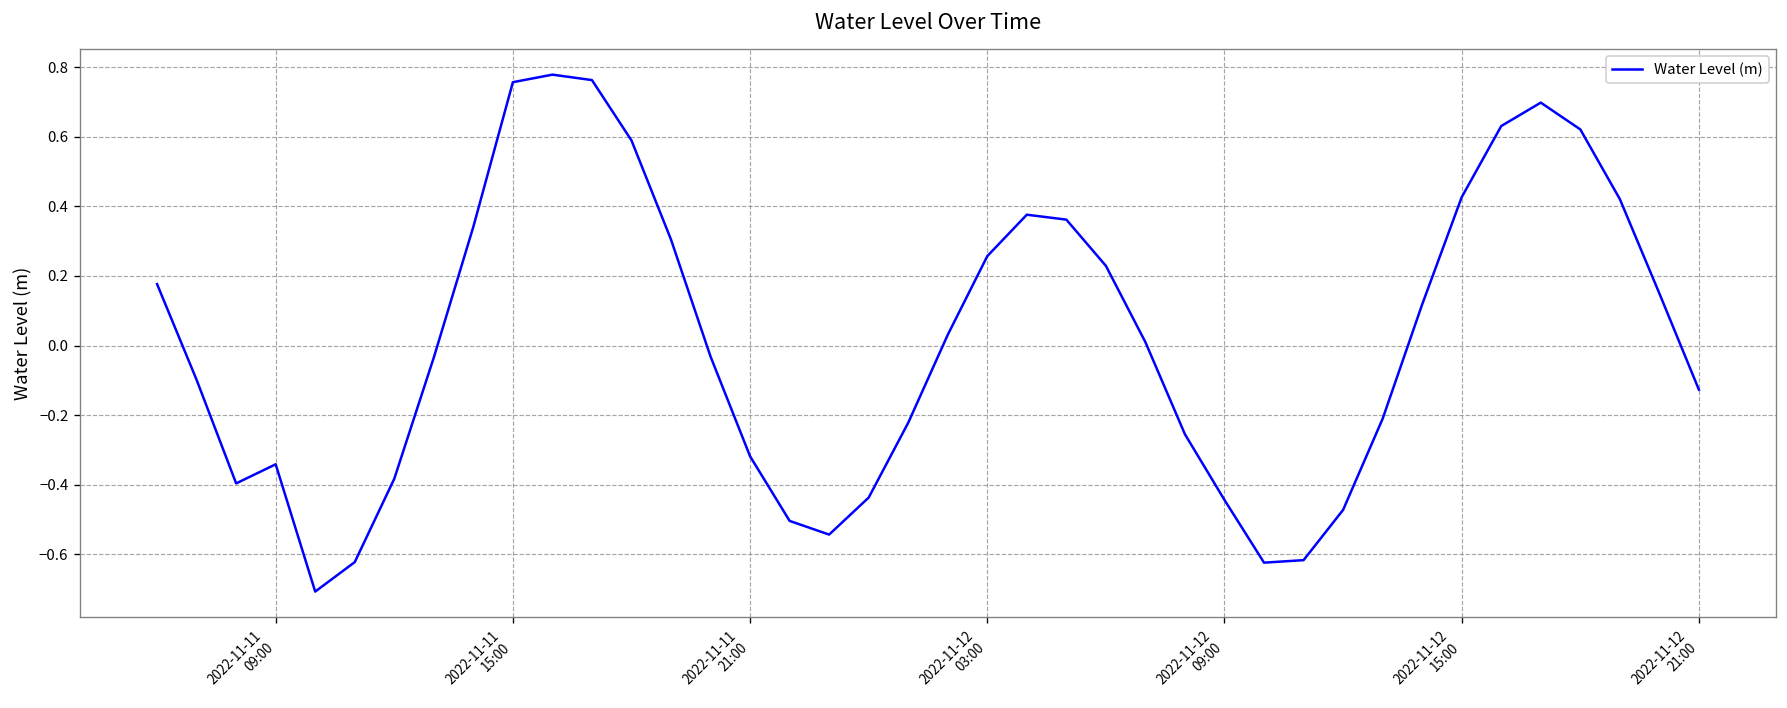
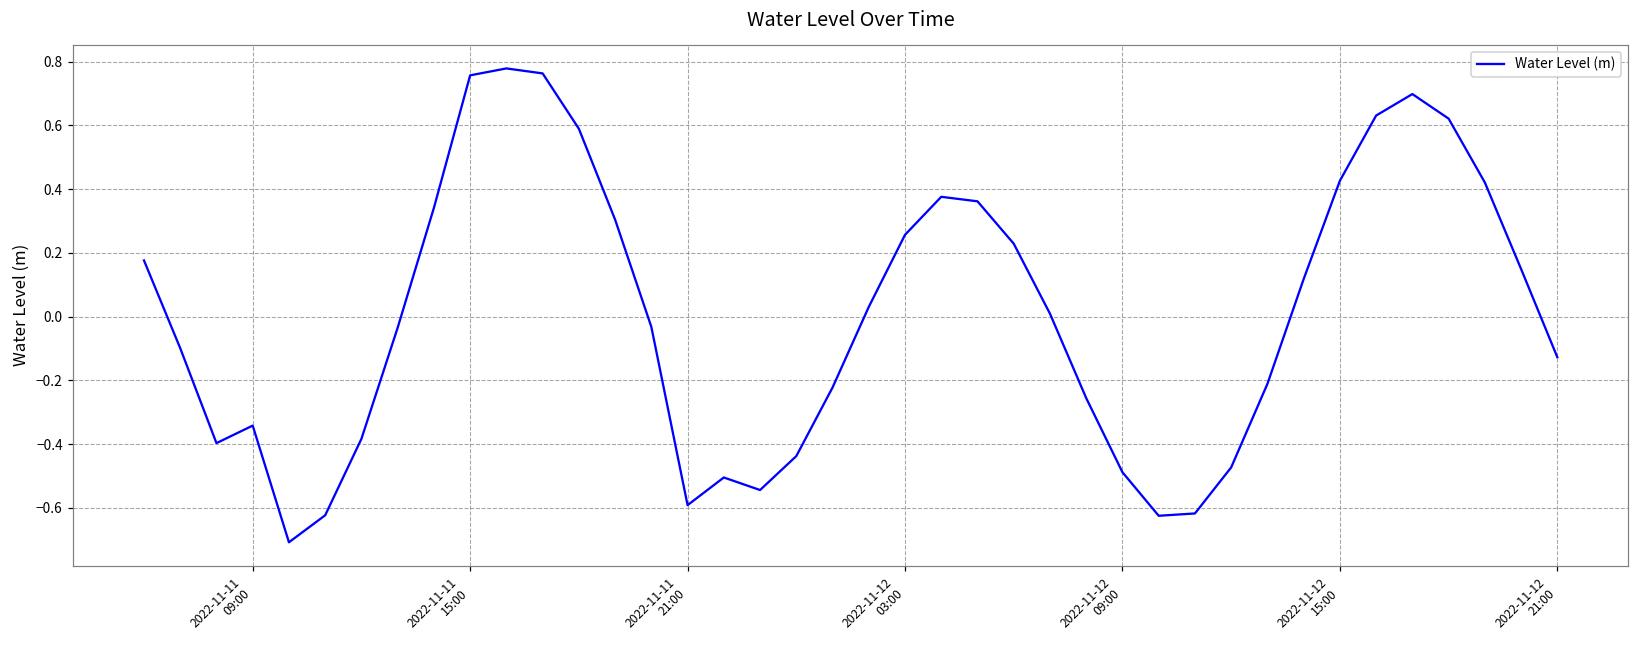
2022-11-11 21:00: -0.32 -> -0.59
2022-11-12 09:00: -0.44 -> -0.49
